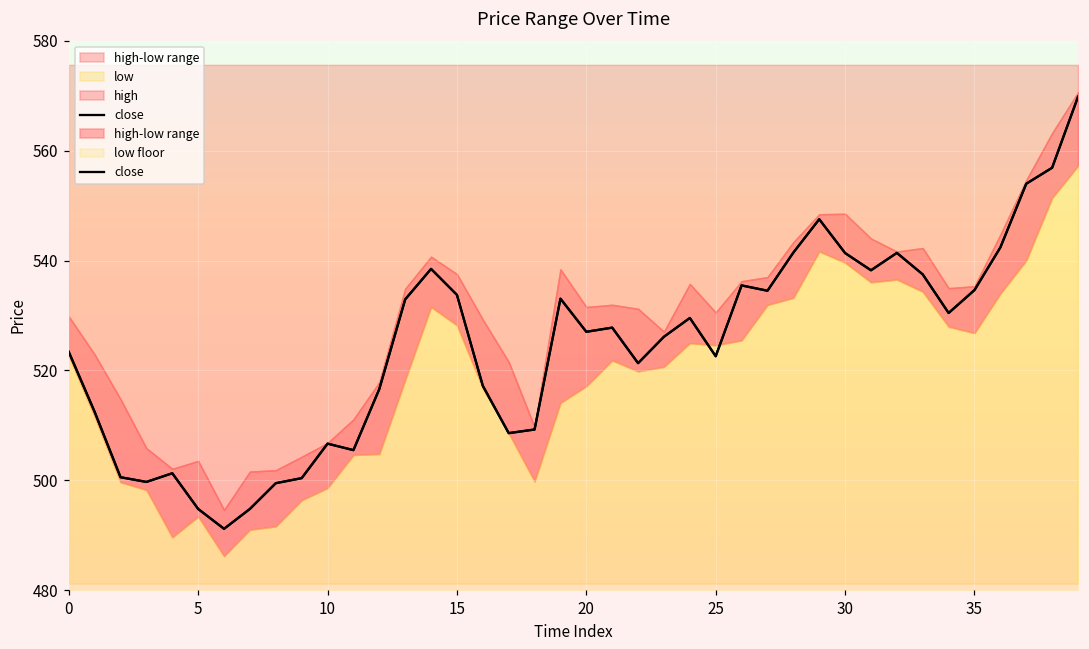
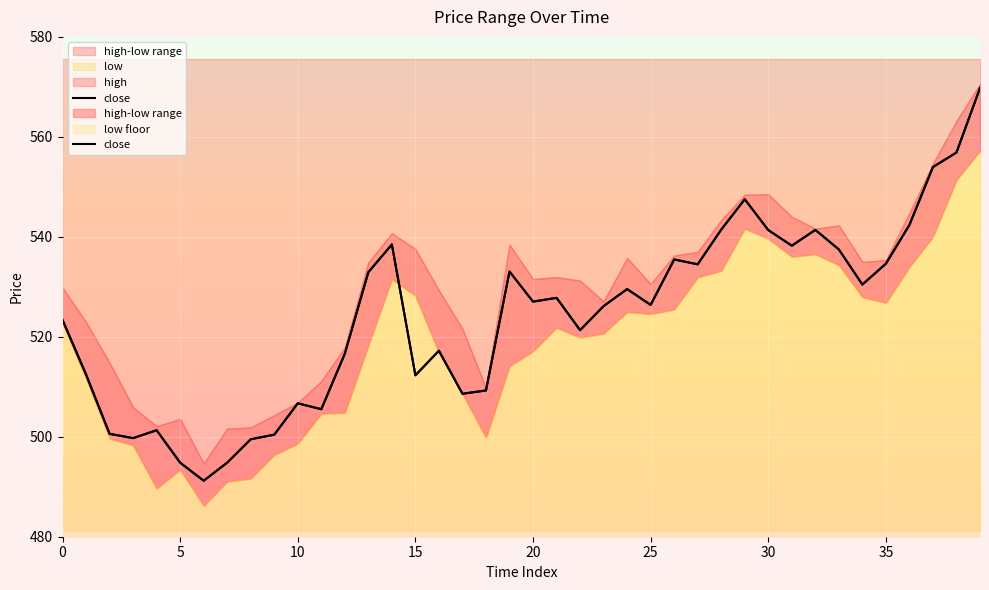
close, 15: 534 -> 512
close, 25: 523 -> 526
